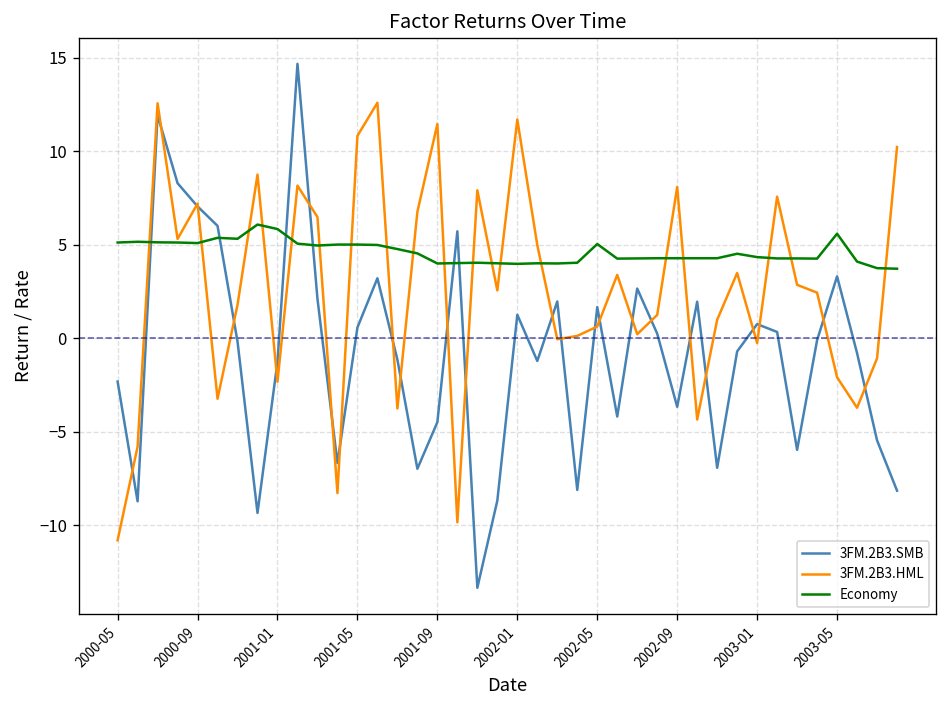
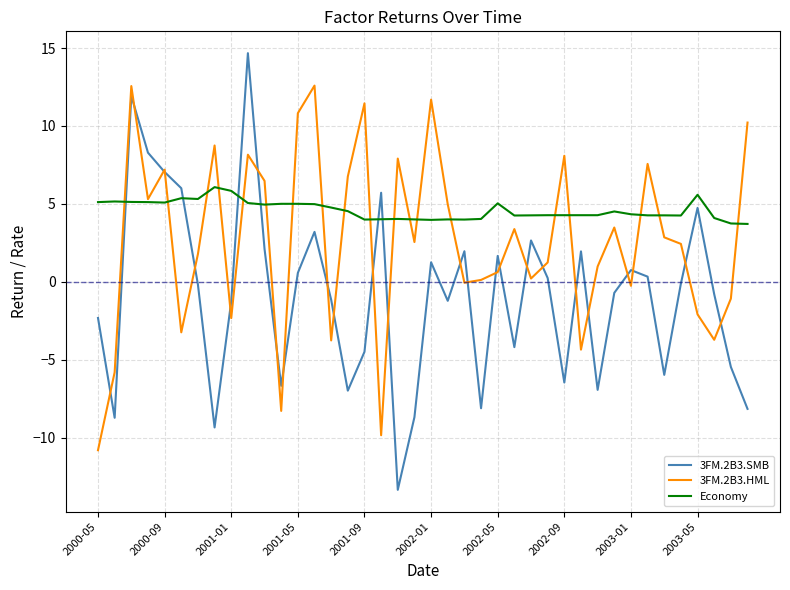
3FM.2B3.SMB, 2002-09: -3.7 -> -6.5
3FM.2B3.SMB, 2003-05: 3.3 -> 4.8
